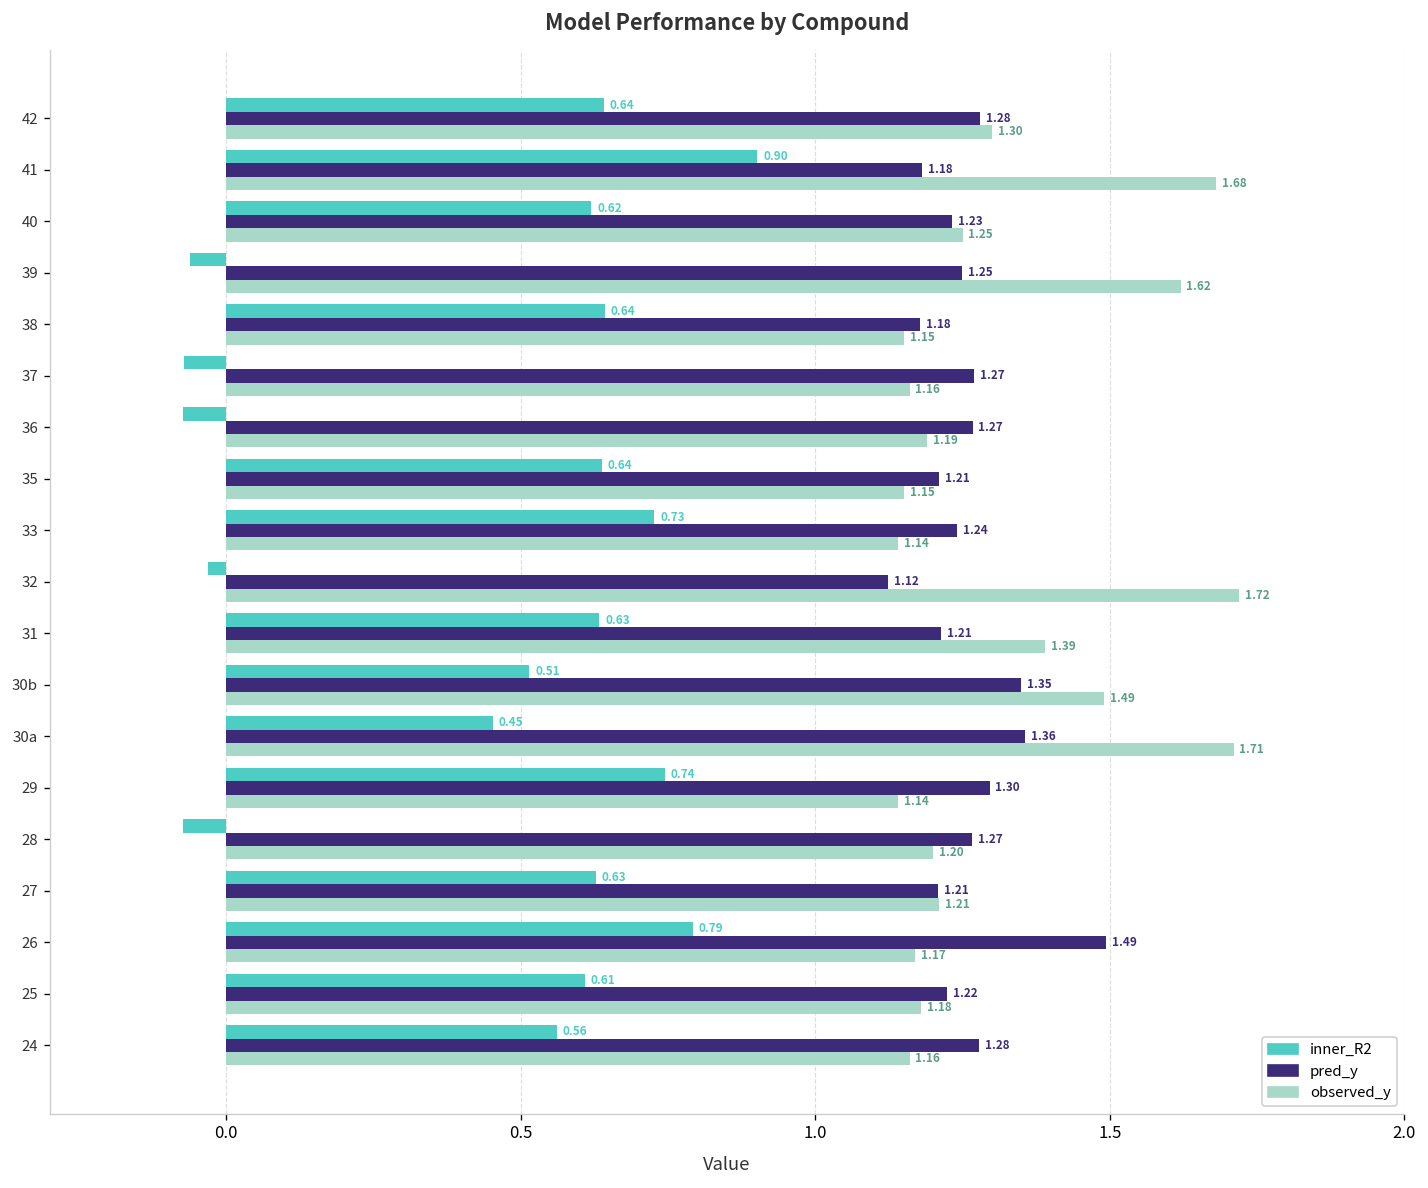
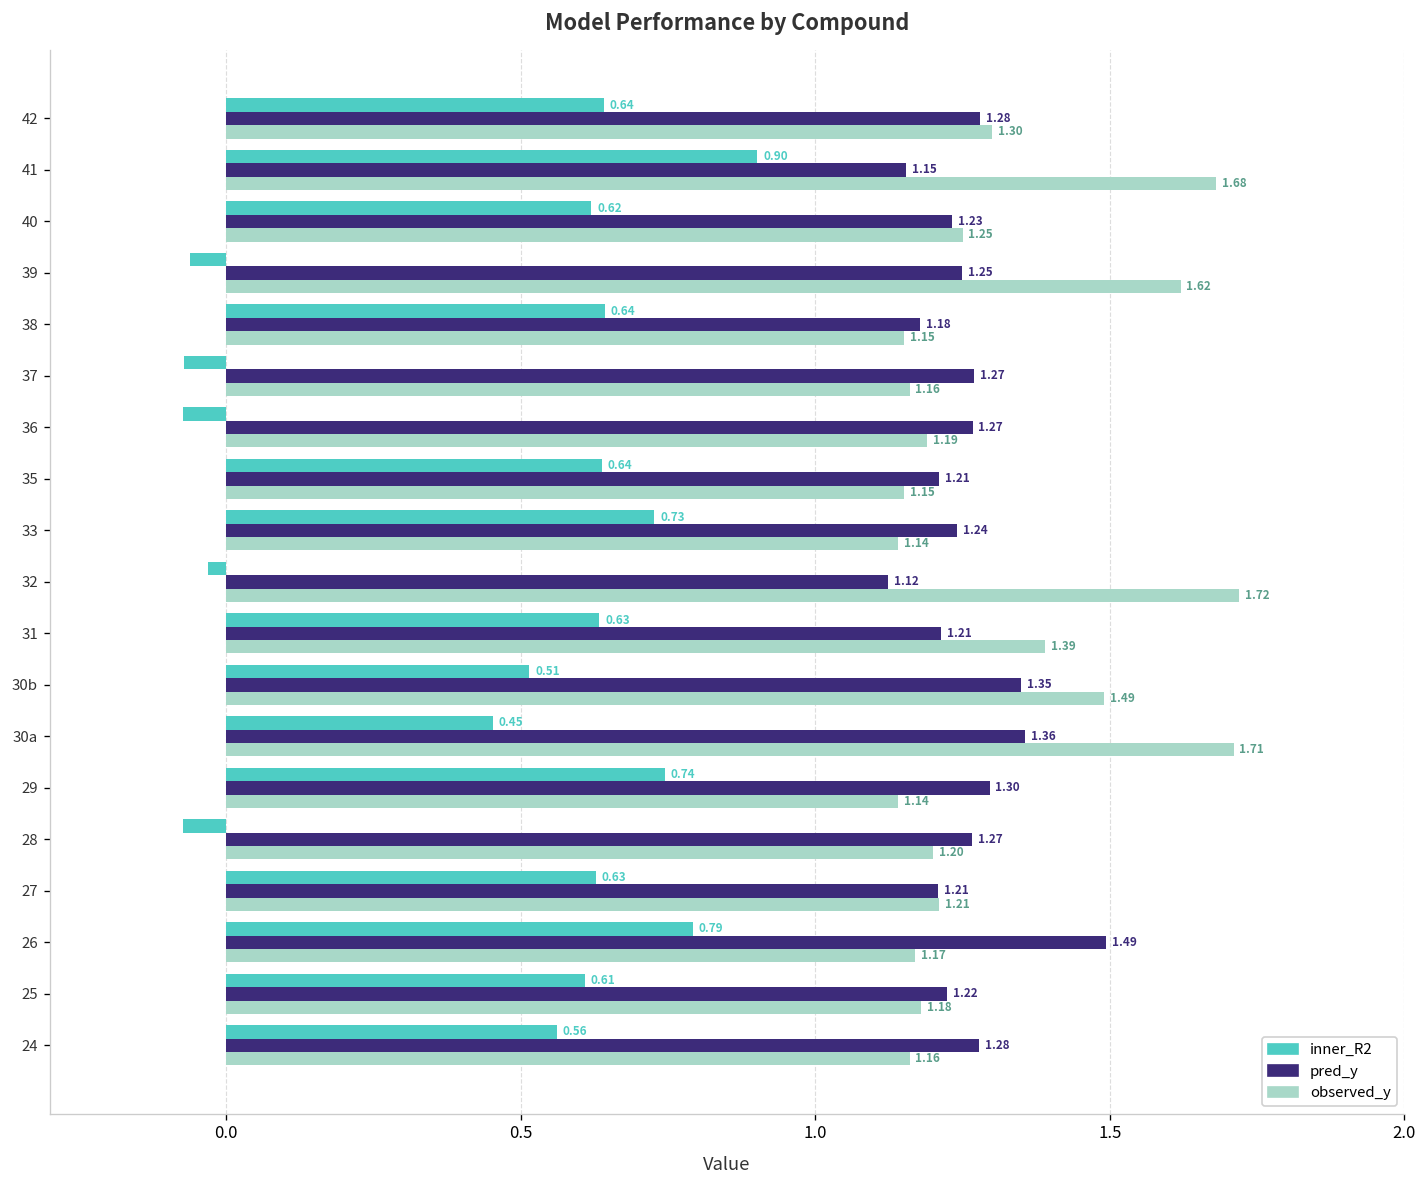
pred_y, 41: 1.18 -> 1.15
